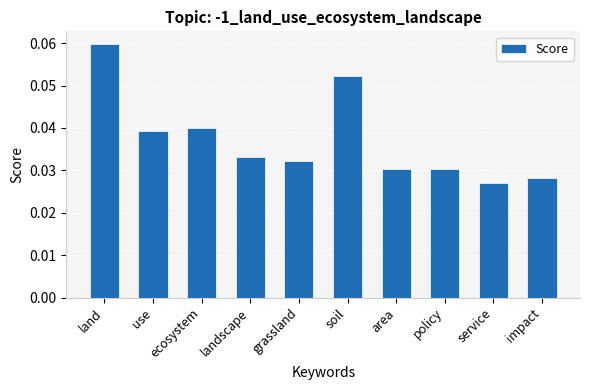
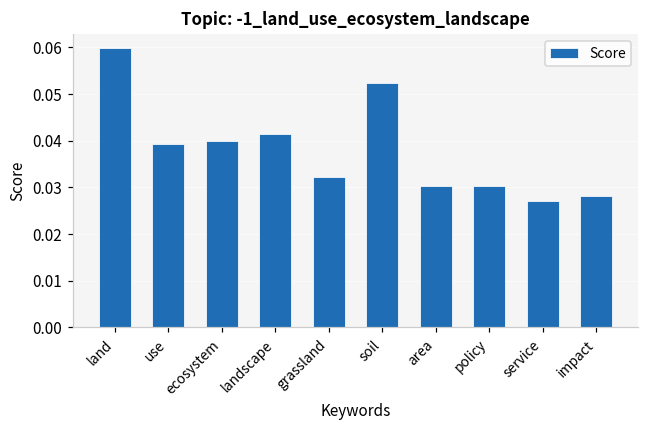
landscape: 0.033 -> 0.041
